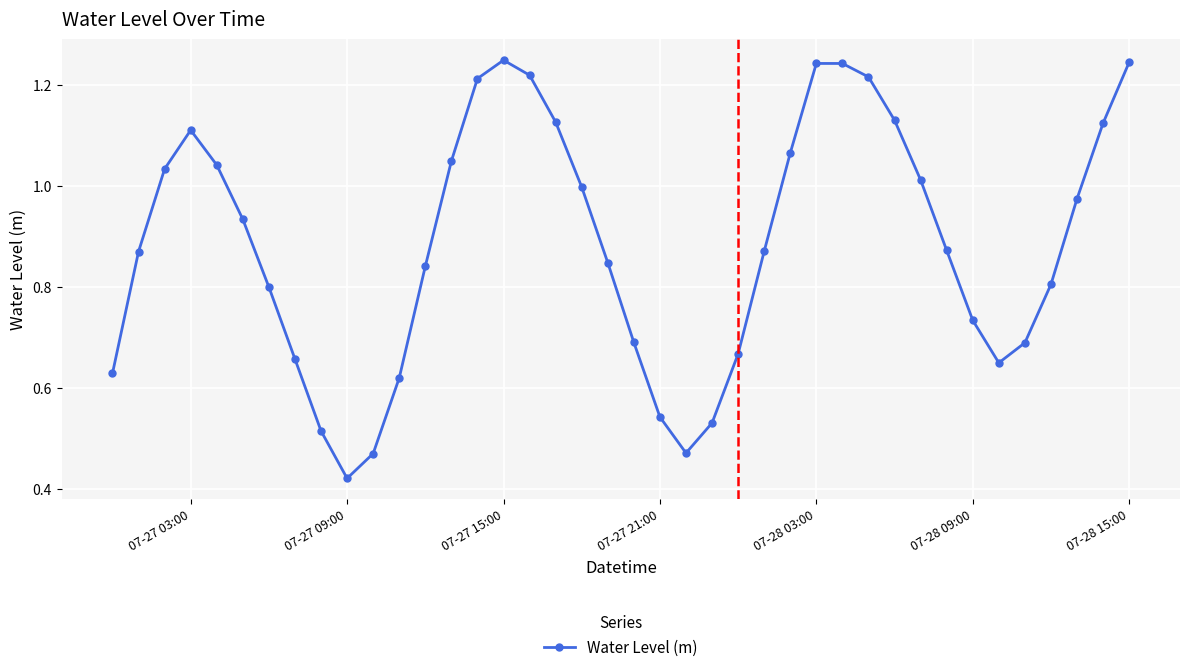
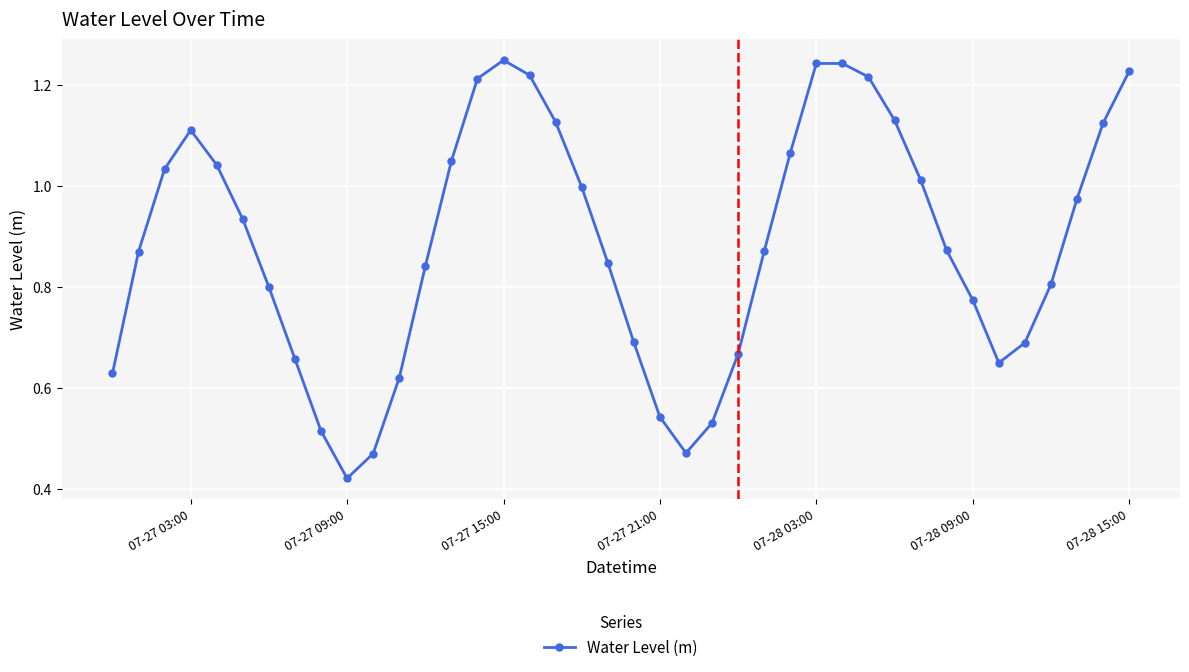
07-28 09:00: 0.73 -> 0.77
07-28 15:00: 1.25 -> 1.23
